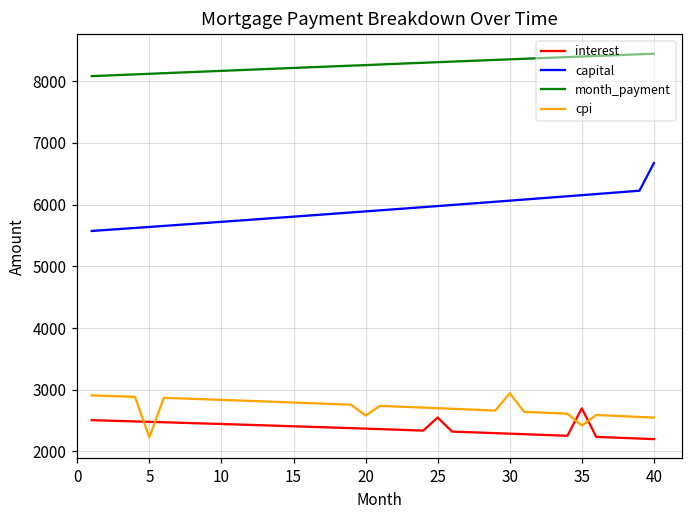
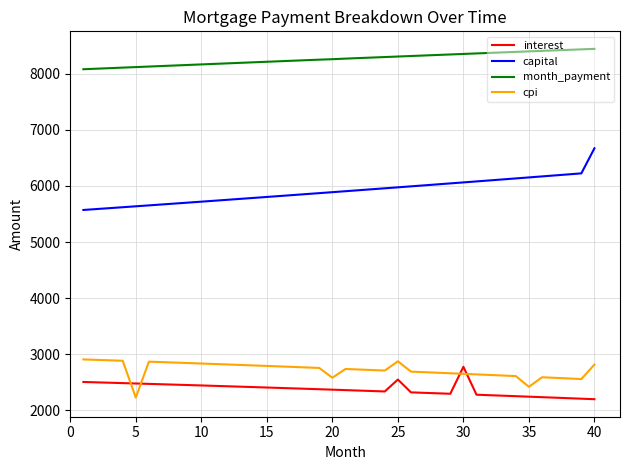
cpi, 25: 2700 -> 2900
interest, 30: 2300 -> 2800
cpi, 30: 2900 -> 2700
interest, 35: 2700 -> 2200
cpi, 40: 2500 -> 2800
